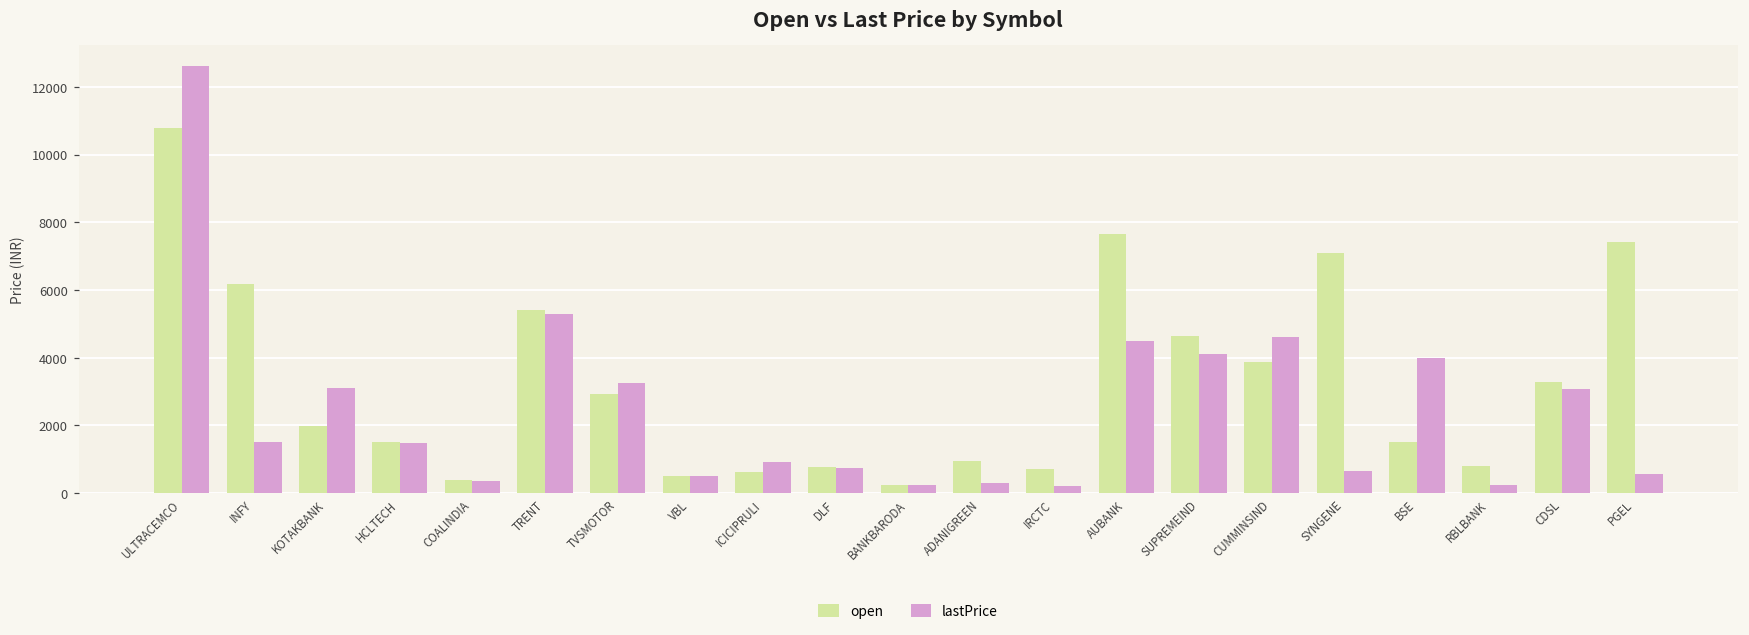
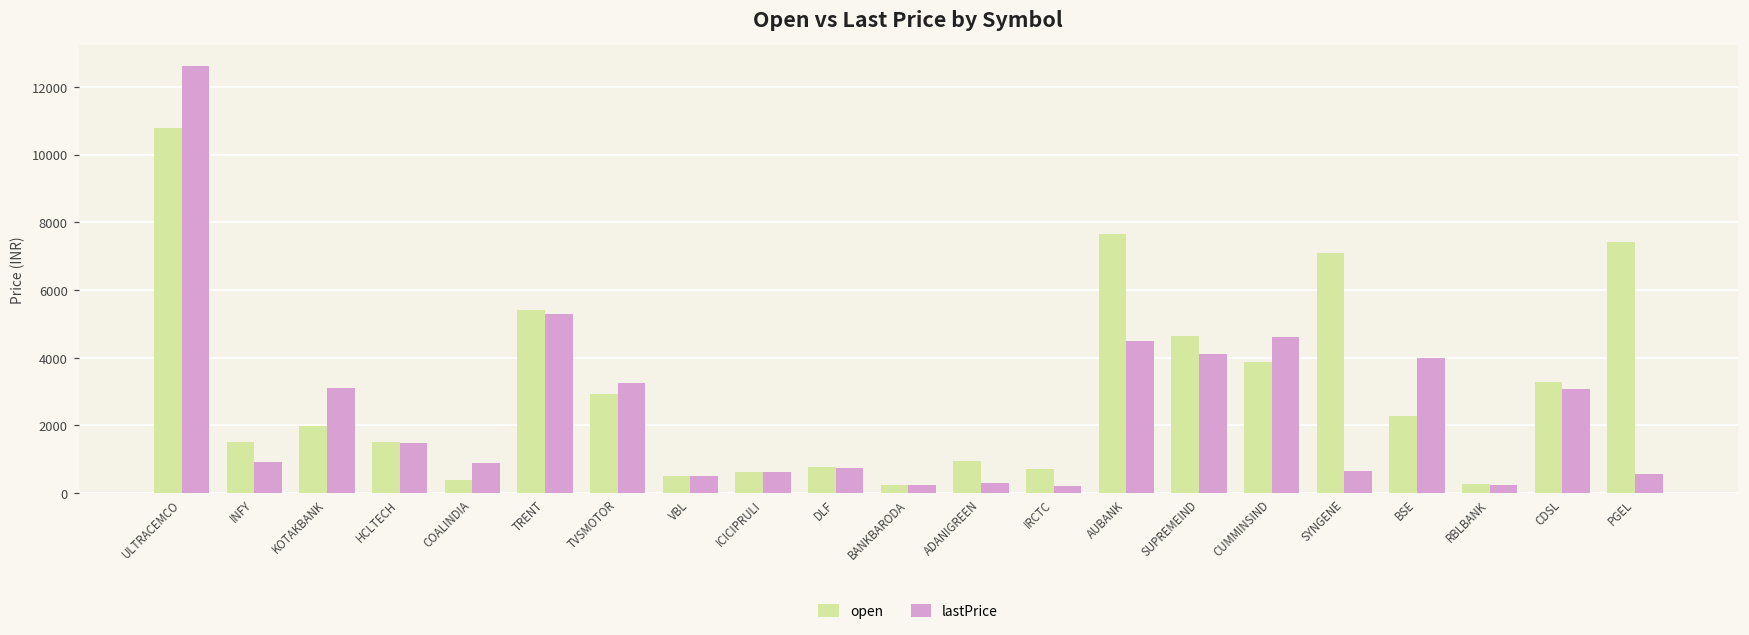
open, INFY: 6200 -> 1500
lastPrice, INFY: 1500 -> 900
lastPrice, COALINDIA: 400 -> 900
lastPrice, ICICIPRULI: 900 -> 600
open, BSE: 1500 -> 2300
open, RBLBANK: 800 -> 300
